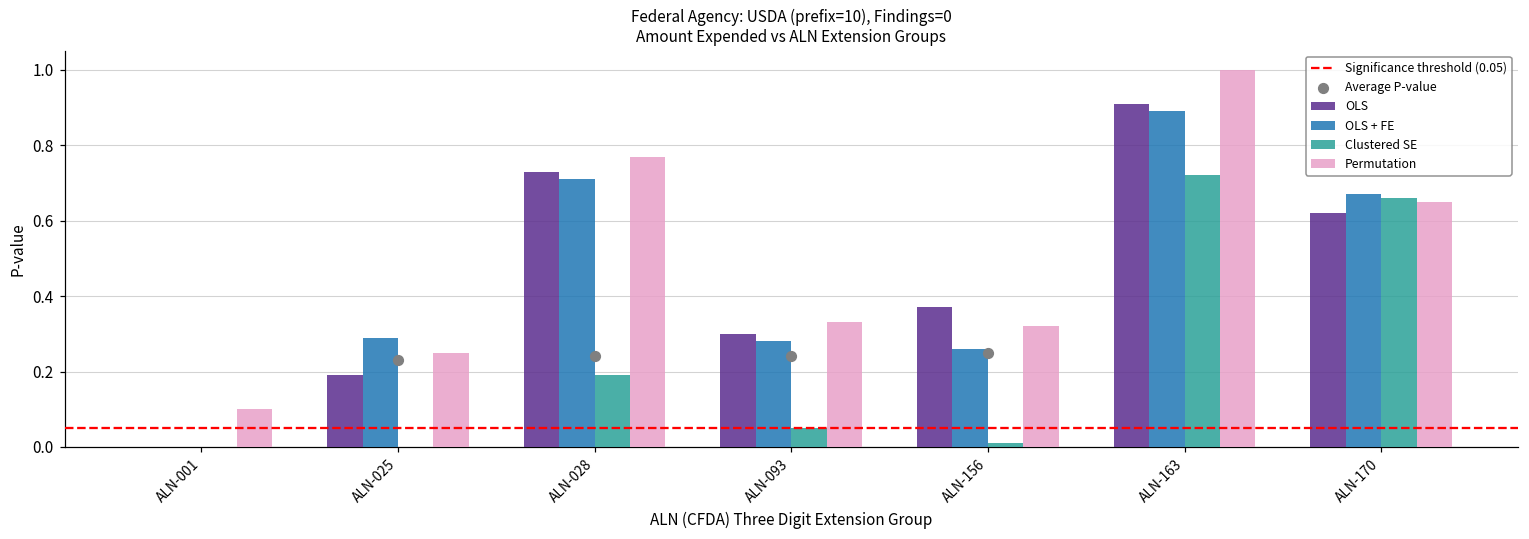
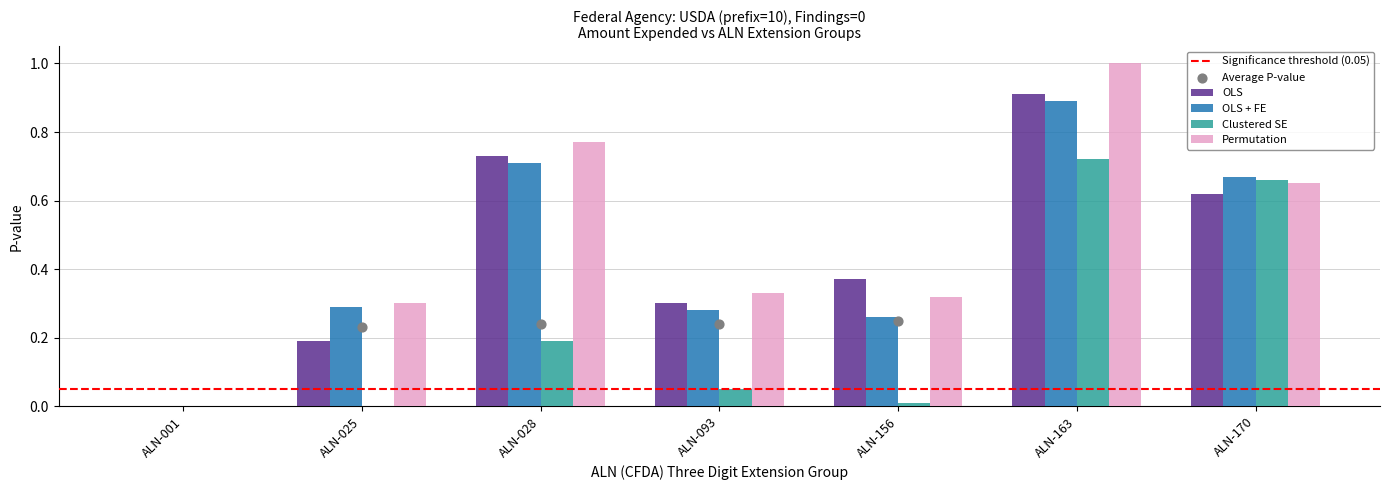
Permutation, ALN-001: 0.1 -> 0.0
Permutation, ALN-025: 0.25 -> 0.30
